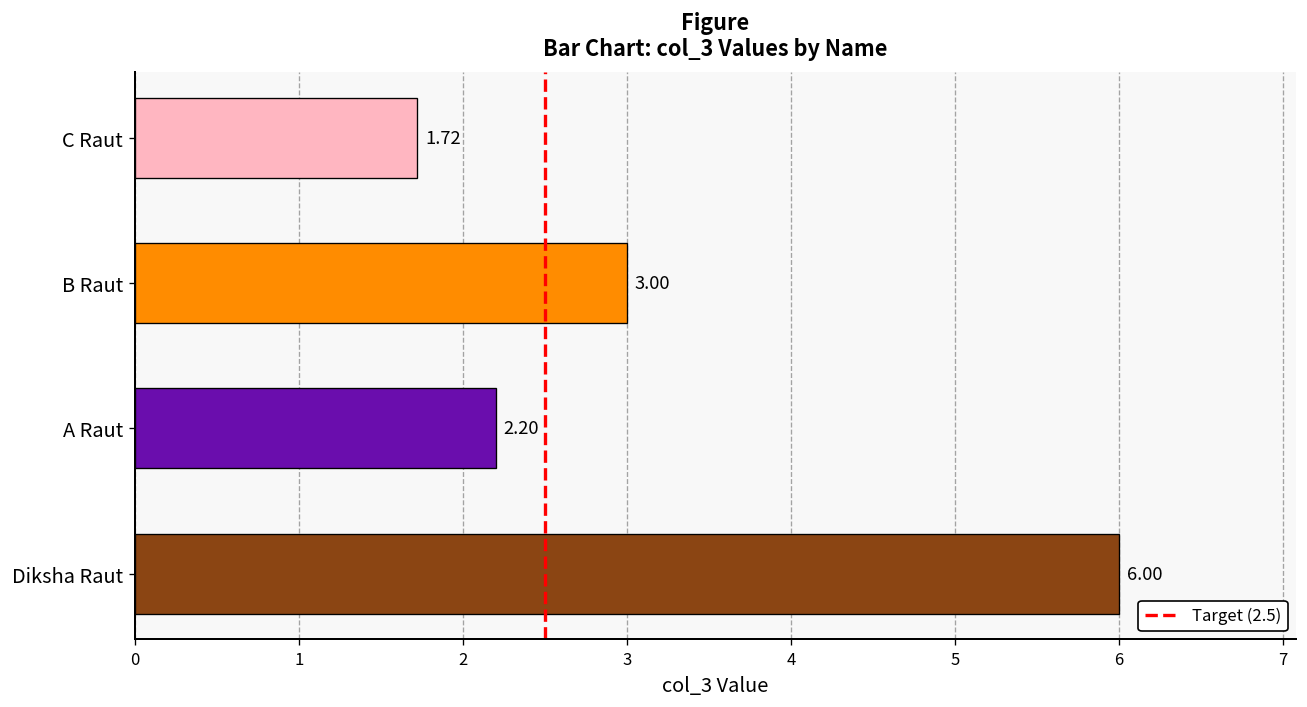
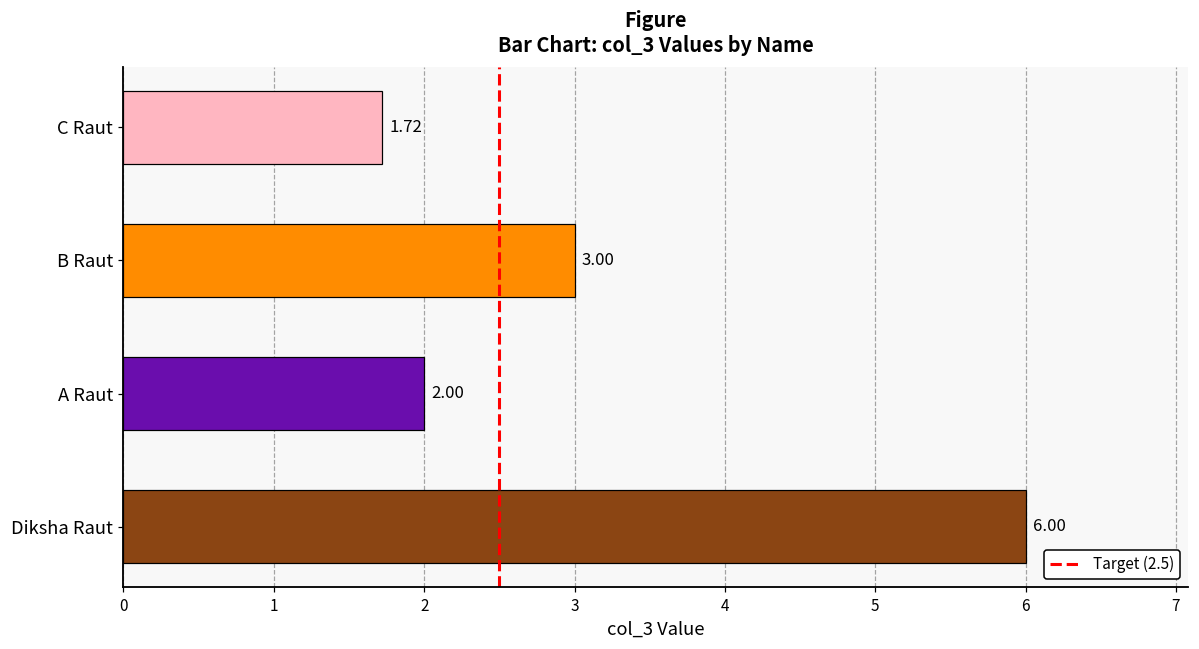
A Raut: 2.20 -> 2.00
